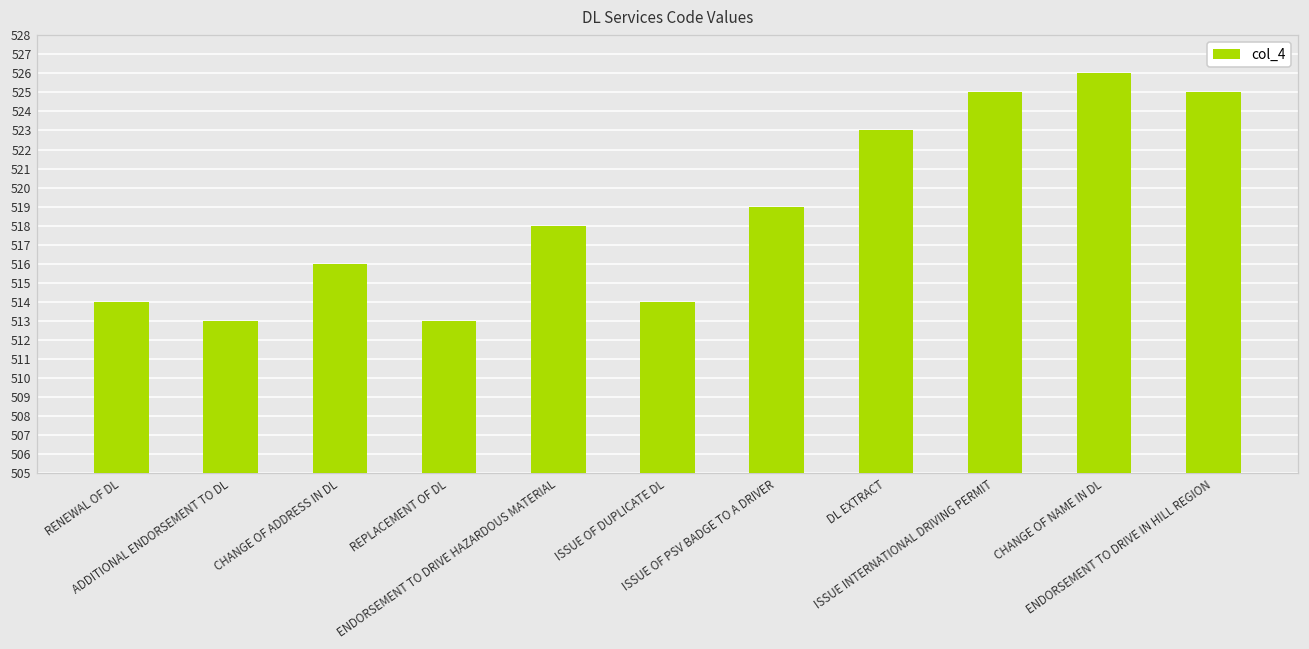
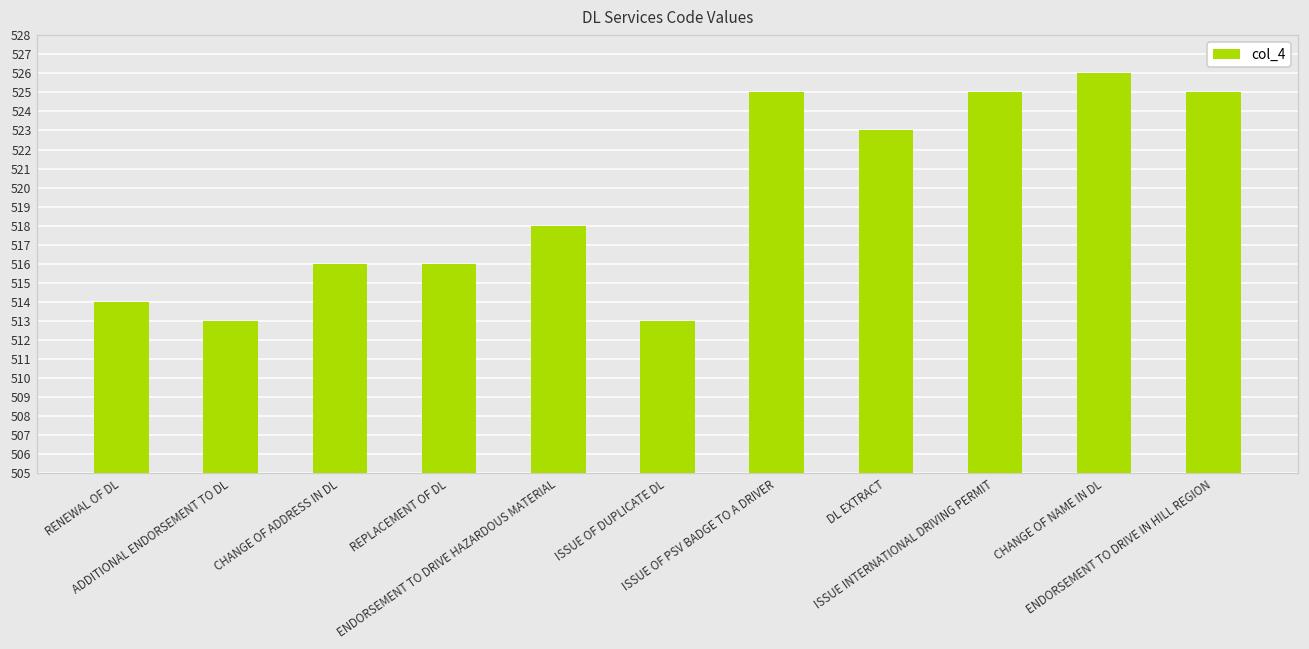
REPLACEMENT OF DL: 513 -> 516
ISSUE OF DUPLICATE DL: 514 -> 513
ISSUE OF PSV BADGE TO A DRIVER: 519 -> 525
